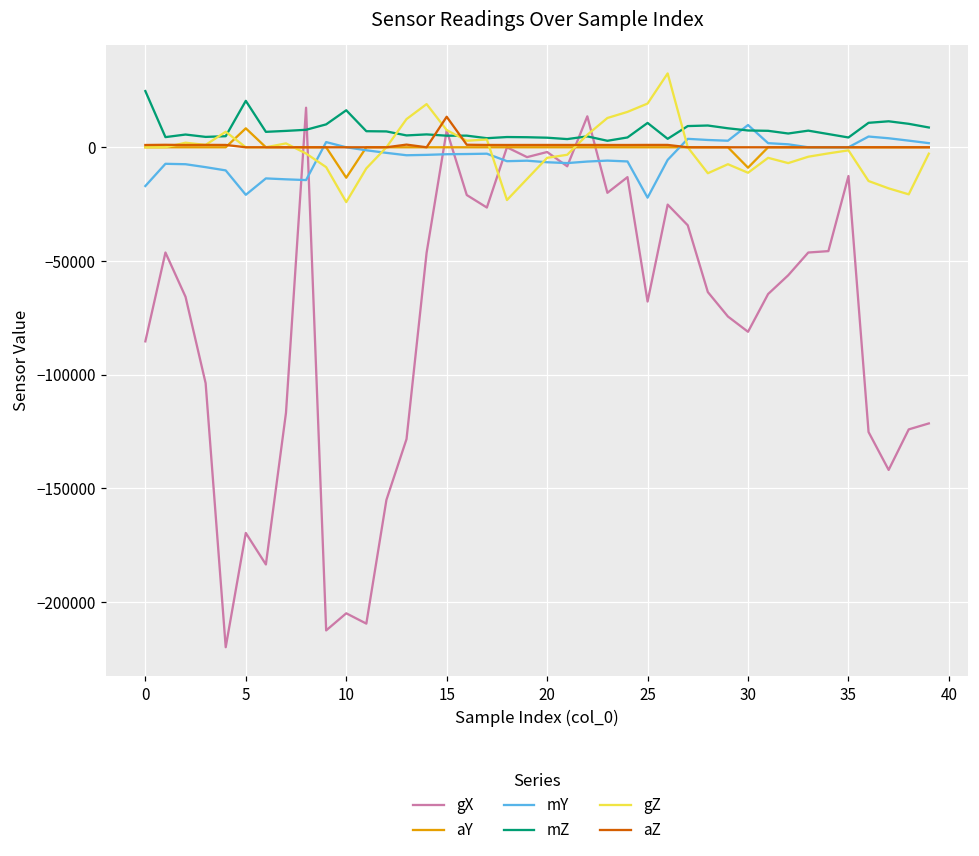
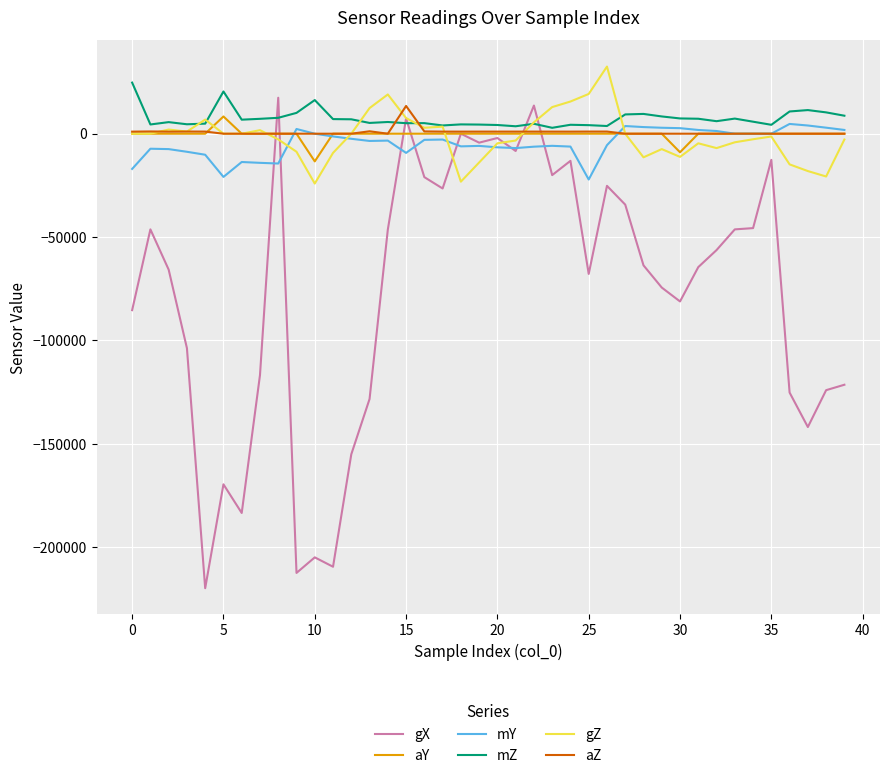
mY, 15: -3000 -> -9000
mZ, 25: 11000 -> 4000
mY, 30: 10000 -> 3000
